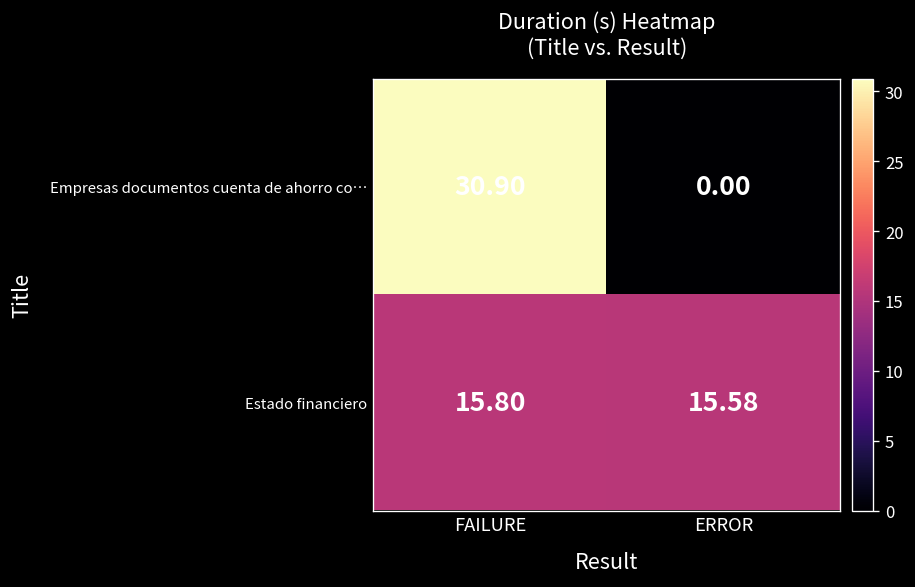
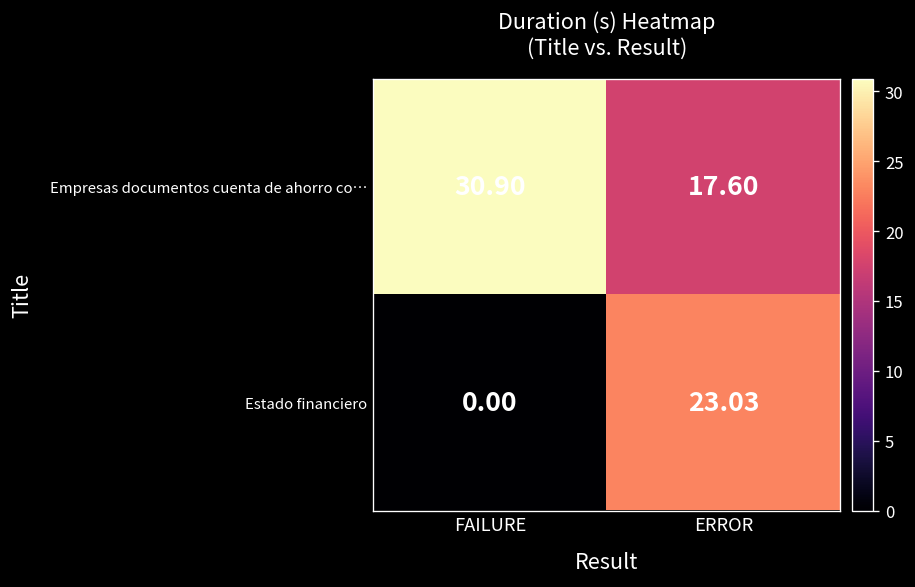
Empresas documentos cuenta de ahorro co…, ERROR: 0.00 -> 17.60
Estado financiero, FAILURE: 15.80 -> 0.00
Estado financiero, ERROR: 15.58 -> 23.03
